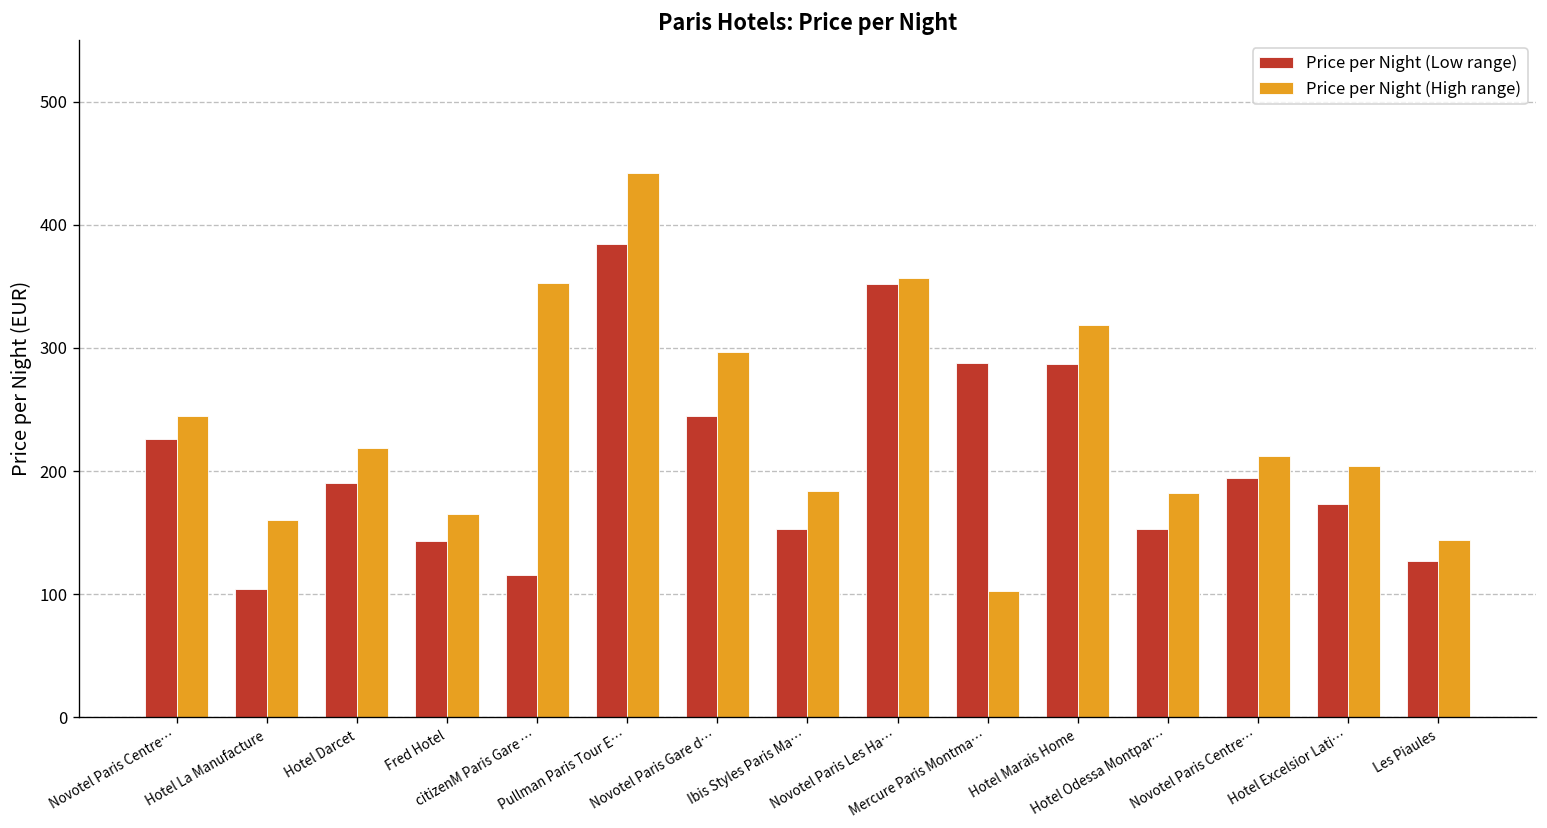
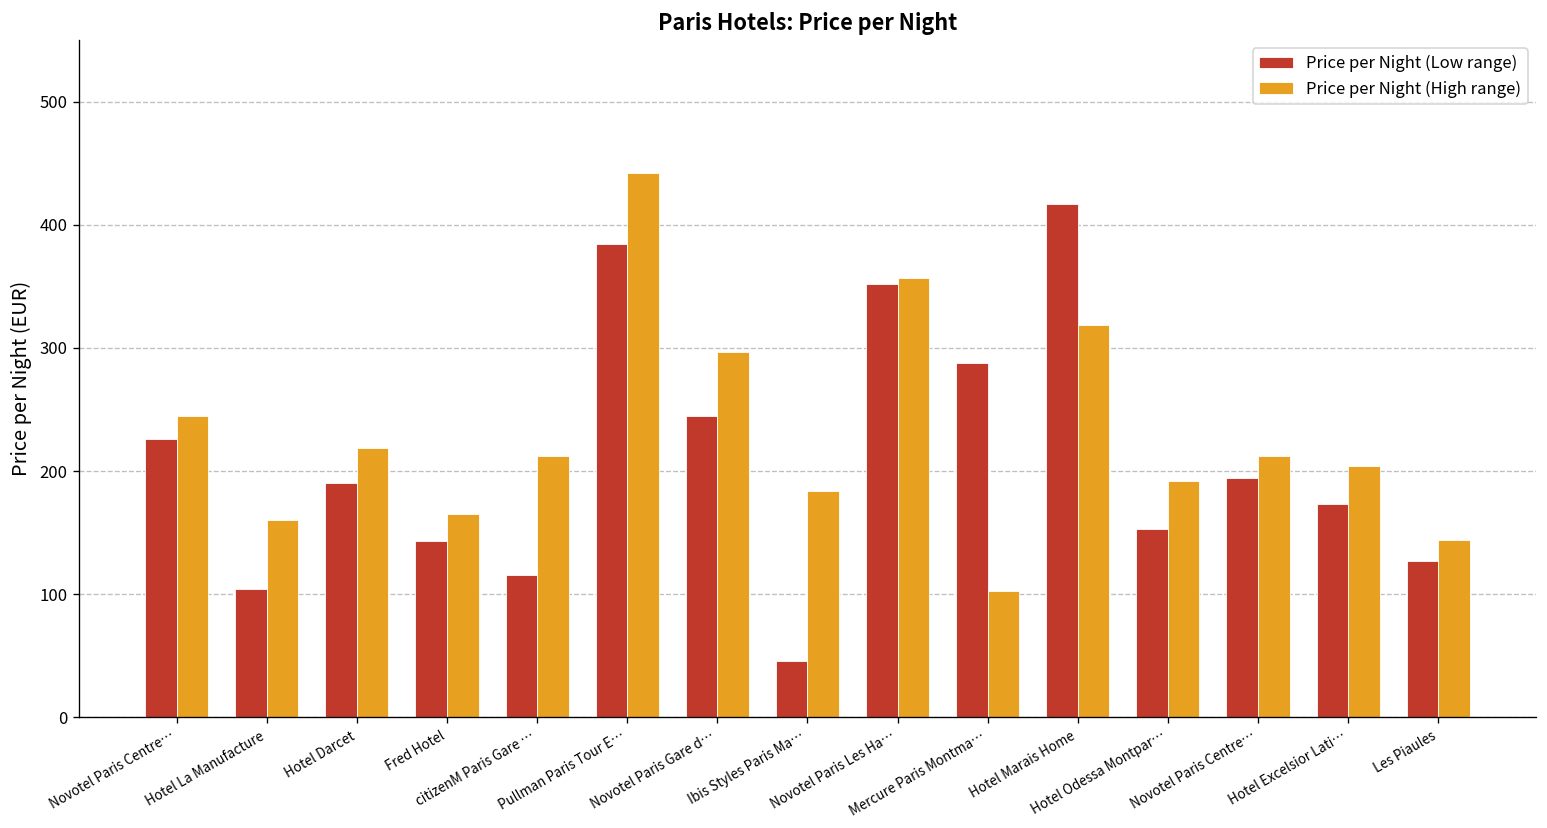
Price per Night (High range), citizenM Paris Gare …: 353 -> 212
Price per Night (Low range), Ibis Styles Paris Ma…: 153 -> 46
Price per Night (Low range), Hotel Marais Home: 287 -> 417
Price per Night (High range), Hotel Odessa Montpar…: 182 -> 192
